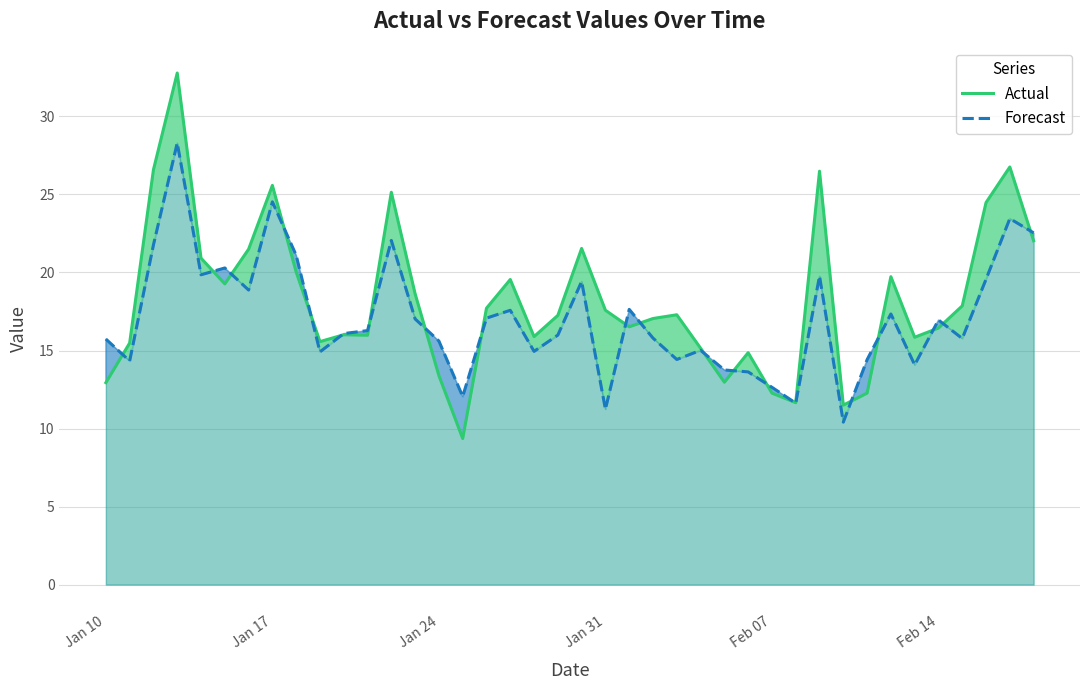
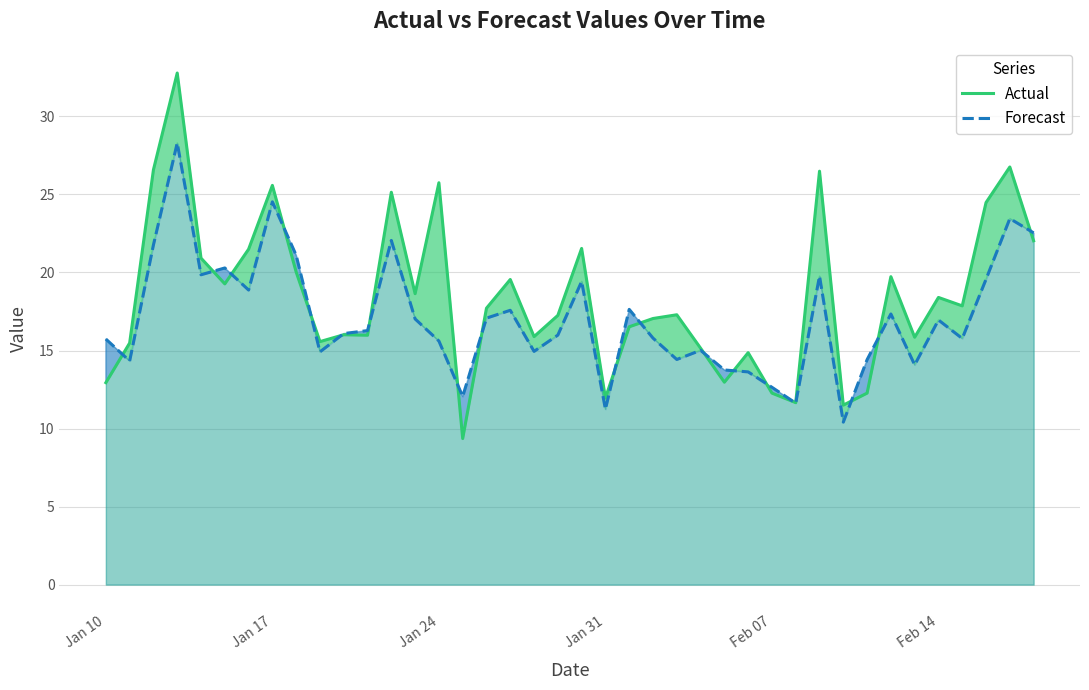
Actual, Jan 24: 13.4 -> 25.8
Actual, Jan 31: 17.6 -> 12.0
Actual, Feb 14: 16.4 -> 18.4
